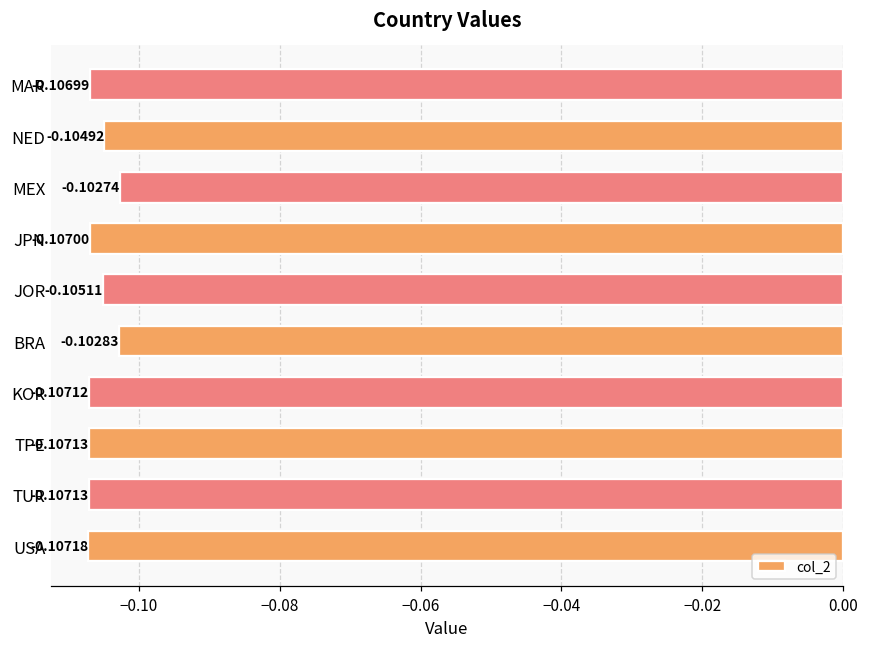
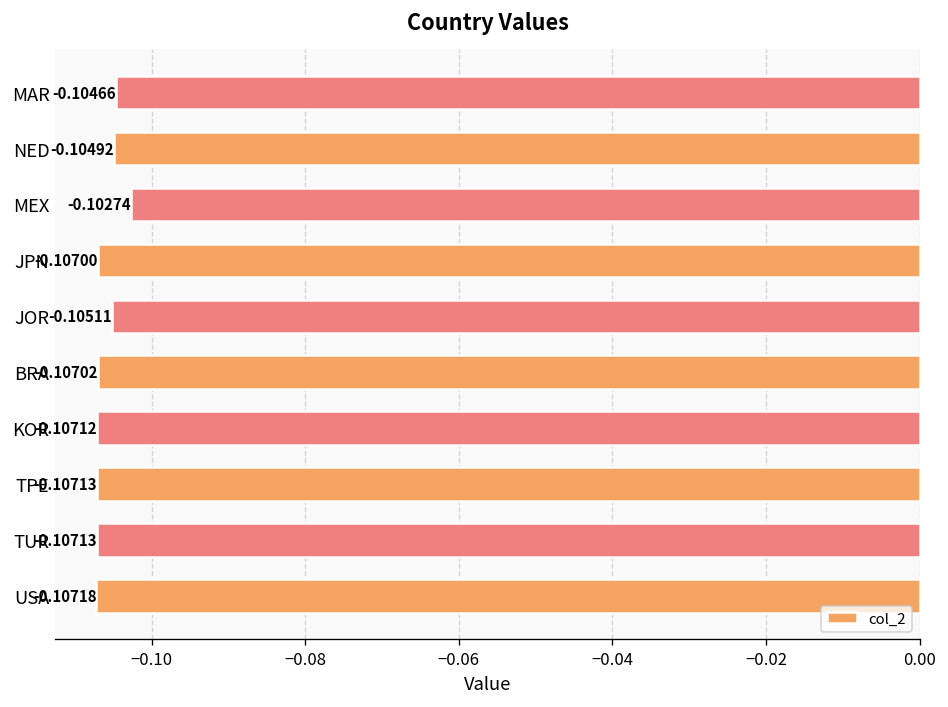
MAR: -0.10699 -> -0.10466
BRA: -0.10283 -> -0.10702
